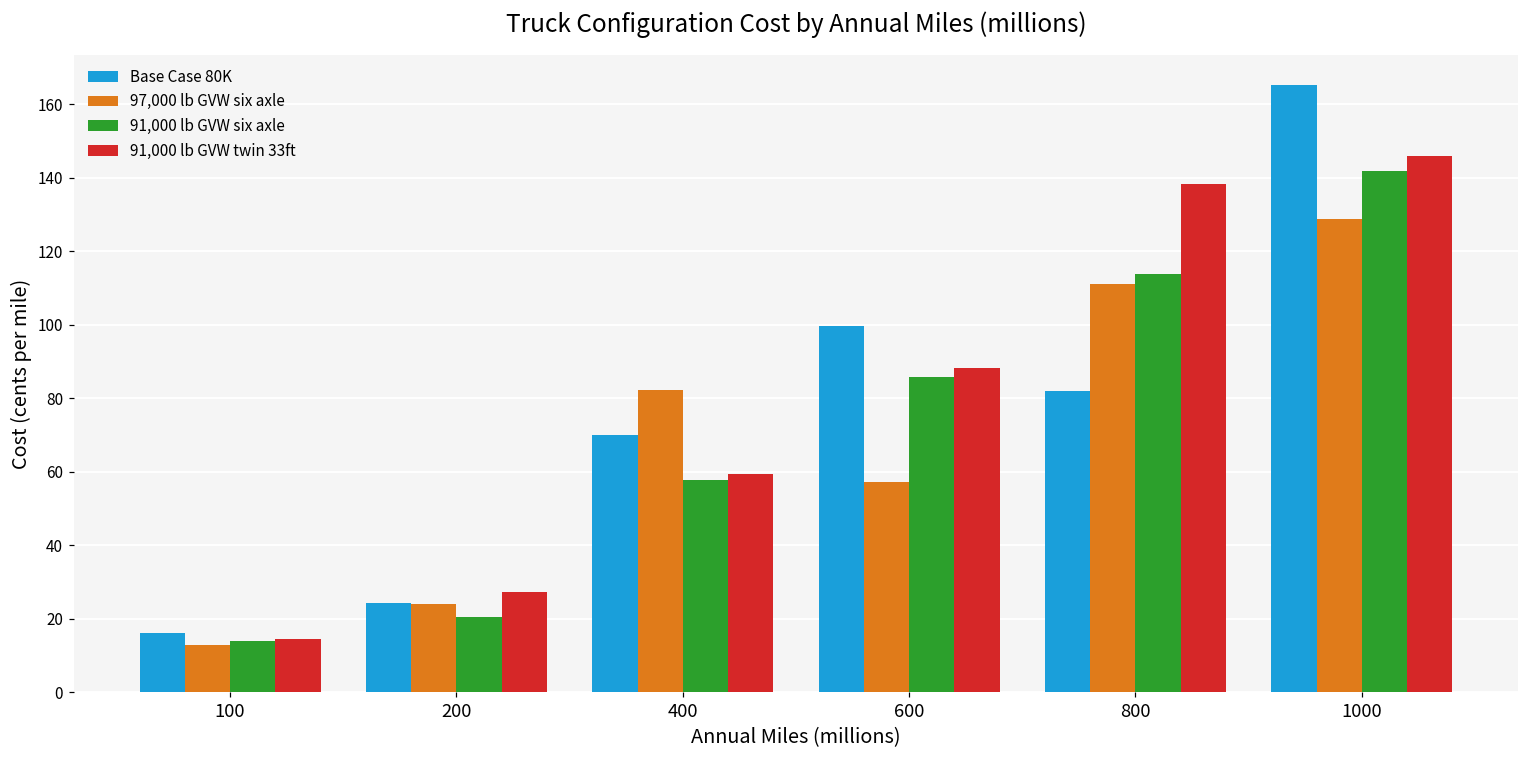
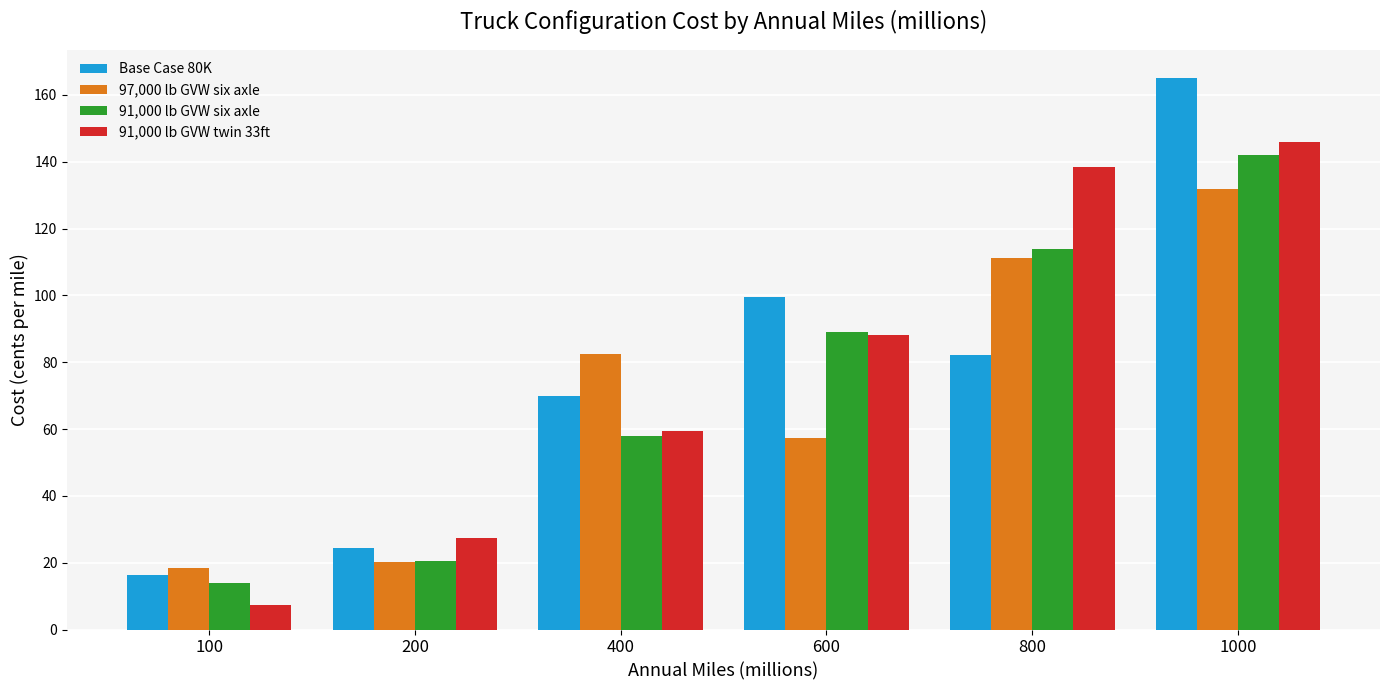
97,000 lb GVW six axle, 100: 13 -> 18
91,000 lb GVW twin 33ft, 100: 14 -> 7
97,000 lb GVW six axle, 200: 24 -> 20
91,000 lb GVW six axle, 600: 86 -> 89
97,000 lb GVW six axle, 1000: 129 -> 132
